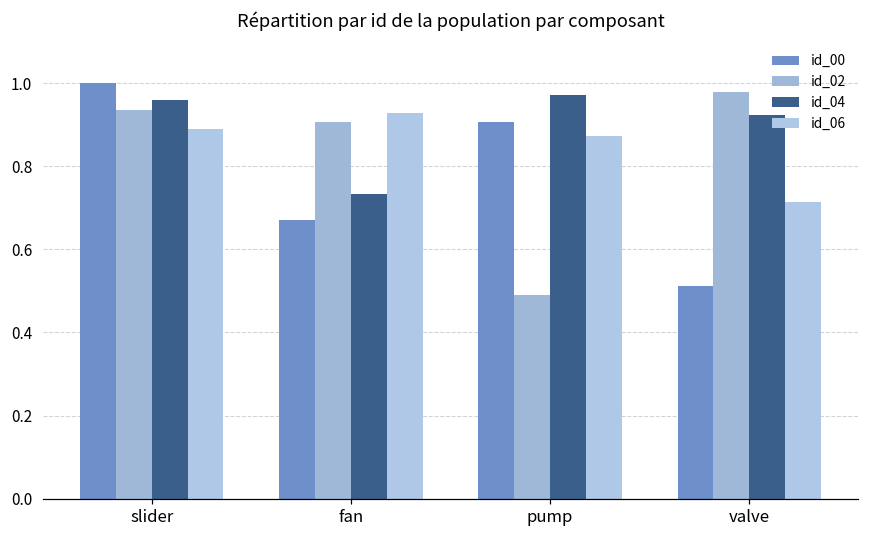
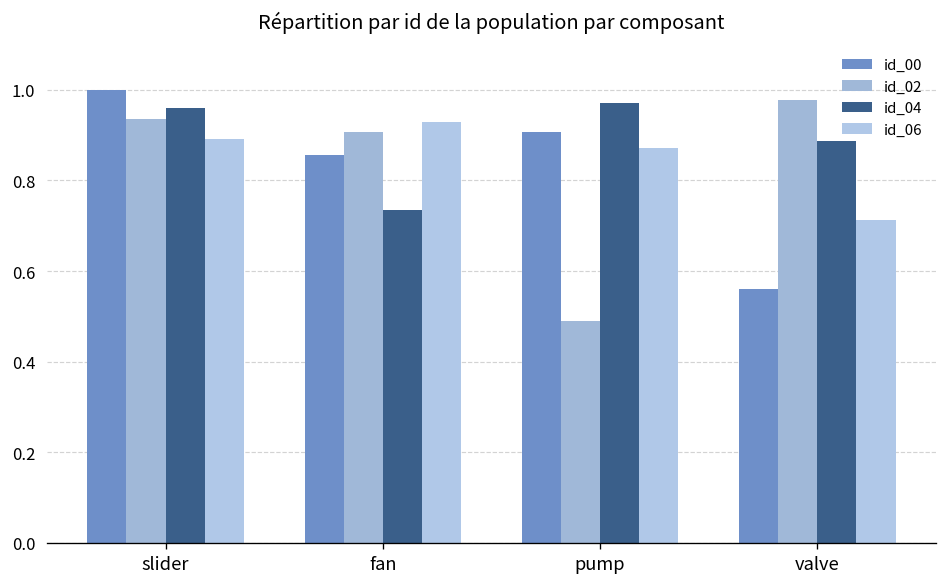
id_00, fan: 0.67 -> 0.86
id_00, valve: 0.51 -> 0.56
id_04, valve: 0.92 -> 0.89
